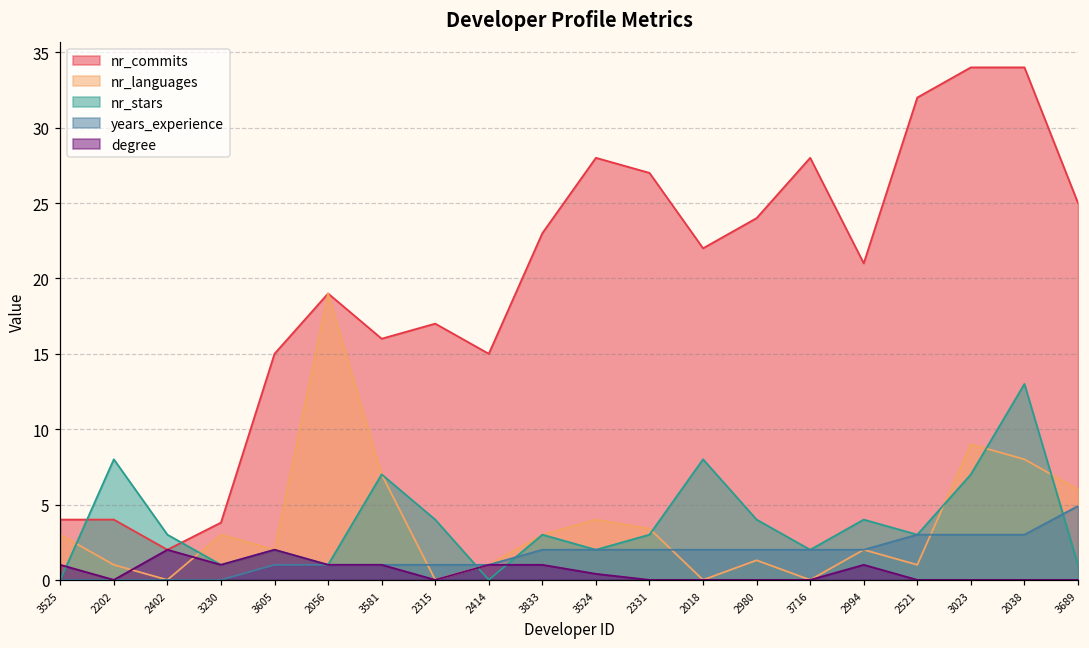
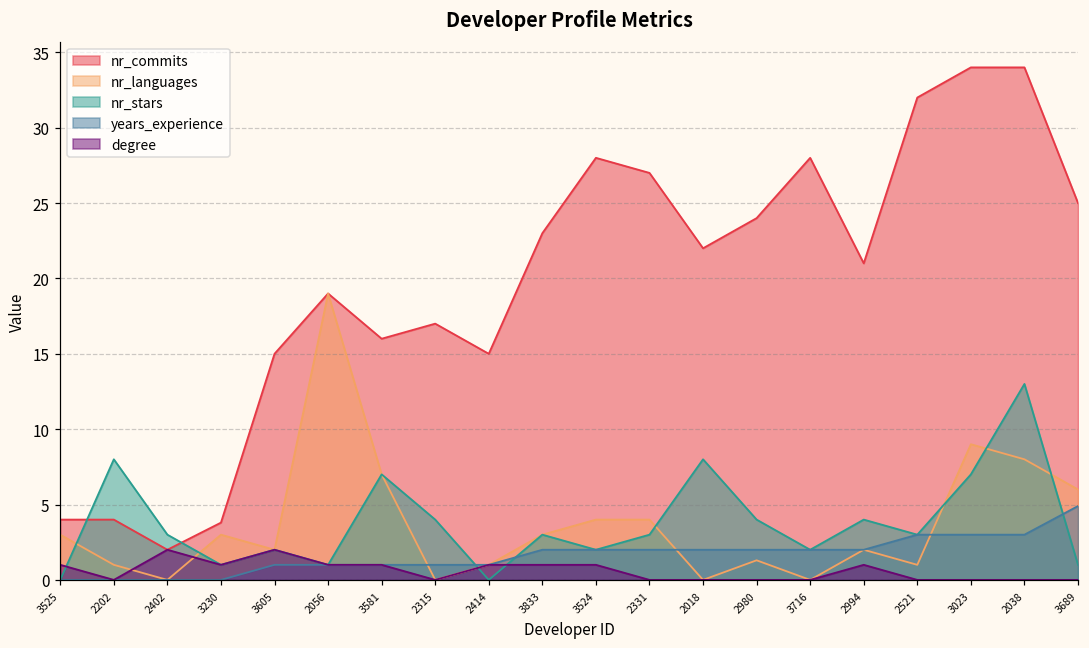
degree, 3524: 0.4 -> 1.0
nr_languages, 2331: 3.4 -> 4.0
